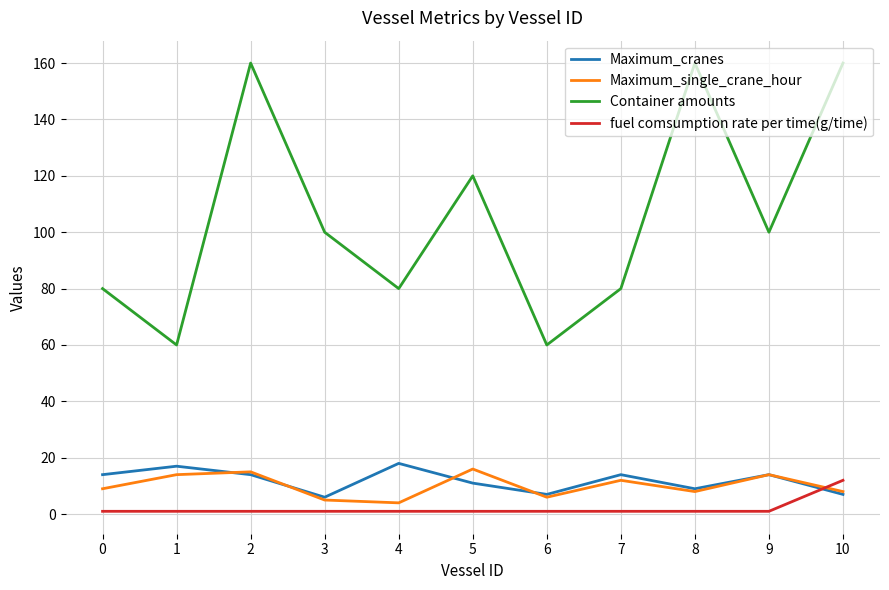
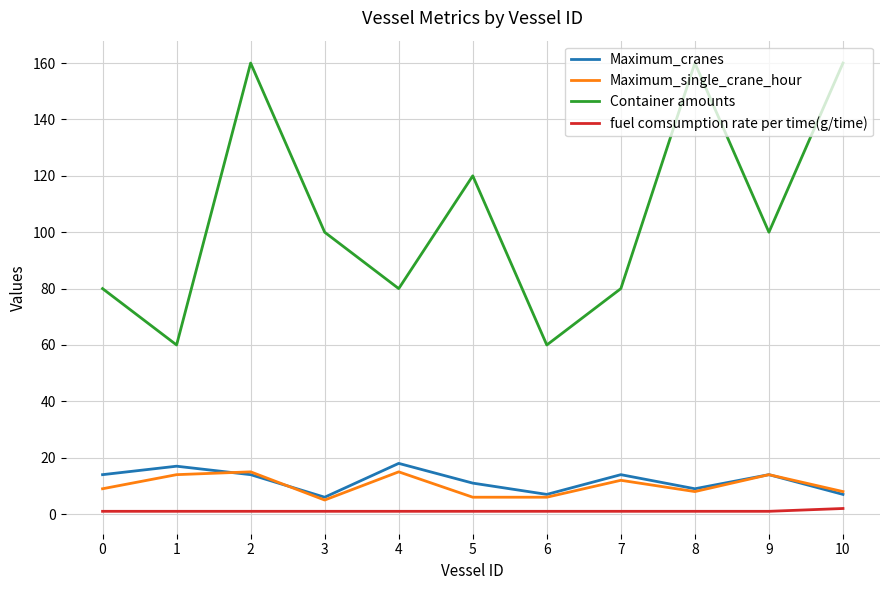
Maximum_single_crane_hour, 4: 4 -> 15
Maximum_single_crane_hour, 5: 16 -> 6
fuel comsumption rate per time(g/time), 10: 12 -> 2
